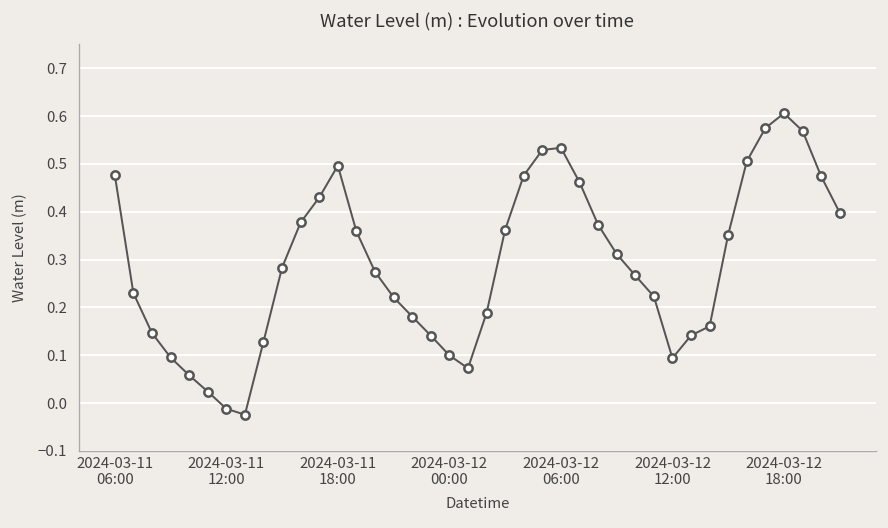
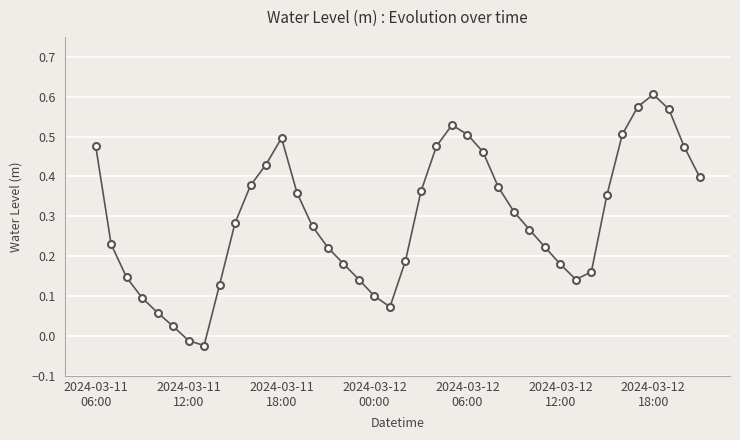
2024-03-12 06:00: 0.53 -> 0.51
2024-03-12 12:00: 0.09 -> 0.18
